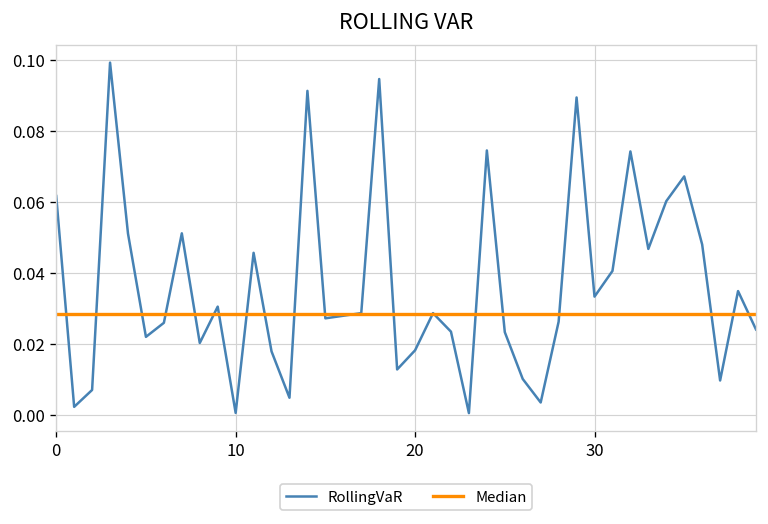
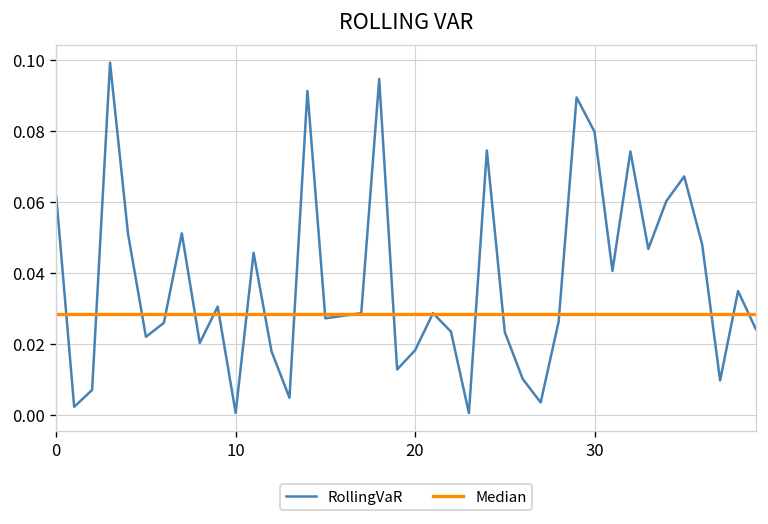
RollingVaR, 30: 0.033 -> 0.080
